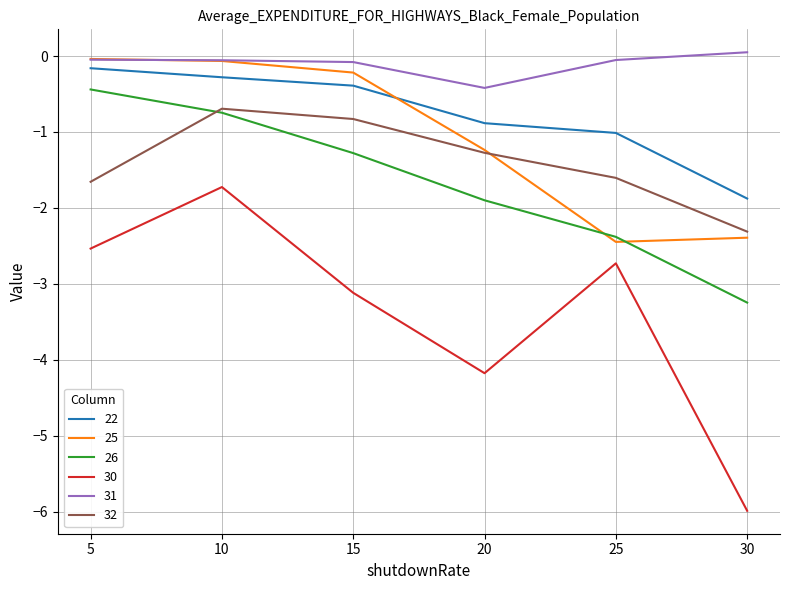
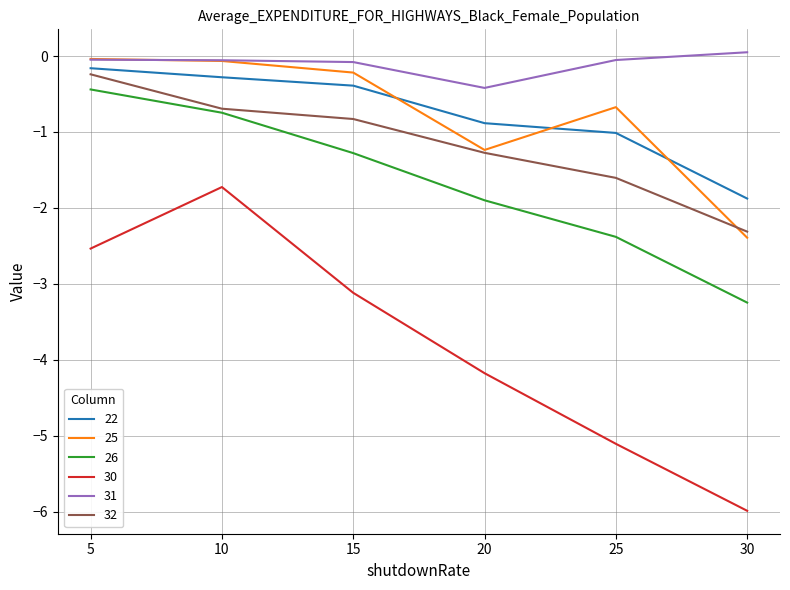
32, 5: -1.7 -> -0.2
25, 25: -2.4 -> -0.7
30, 25: -2.7 -> -5.1
